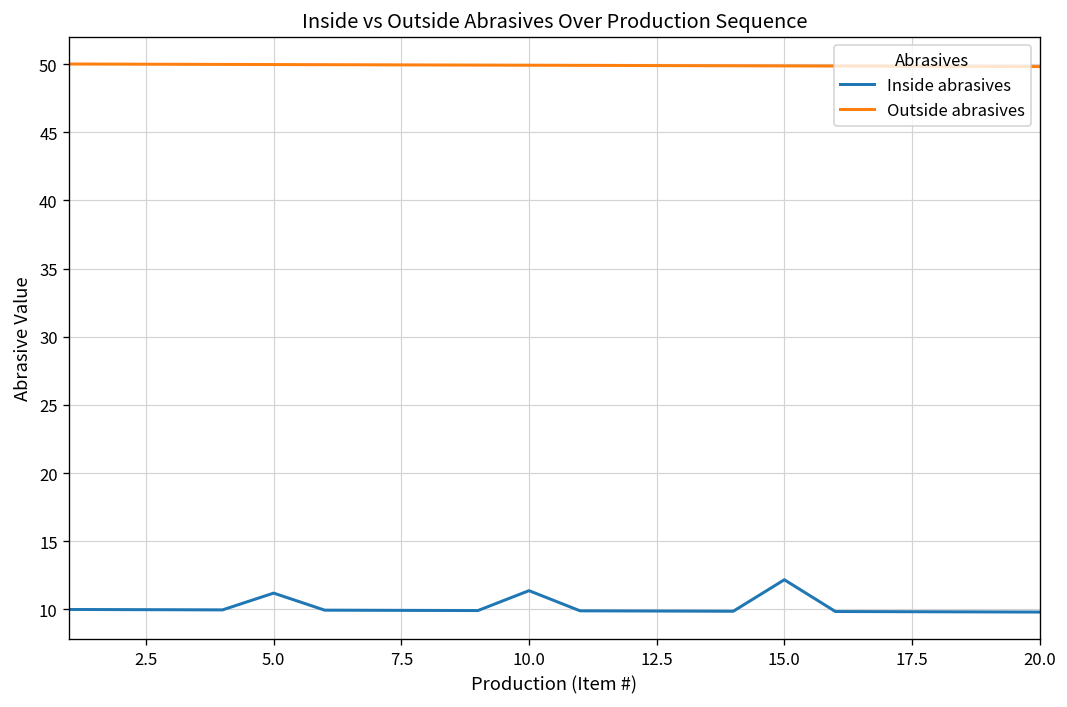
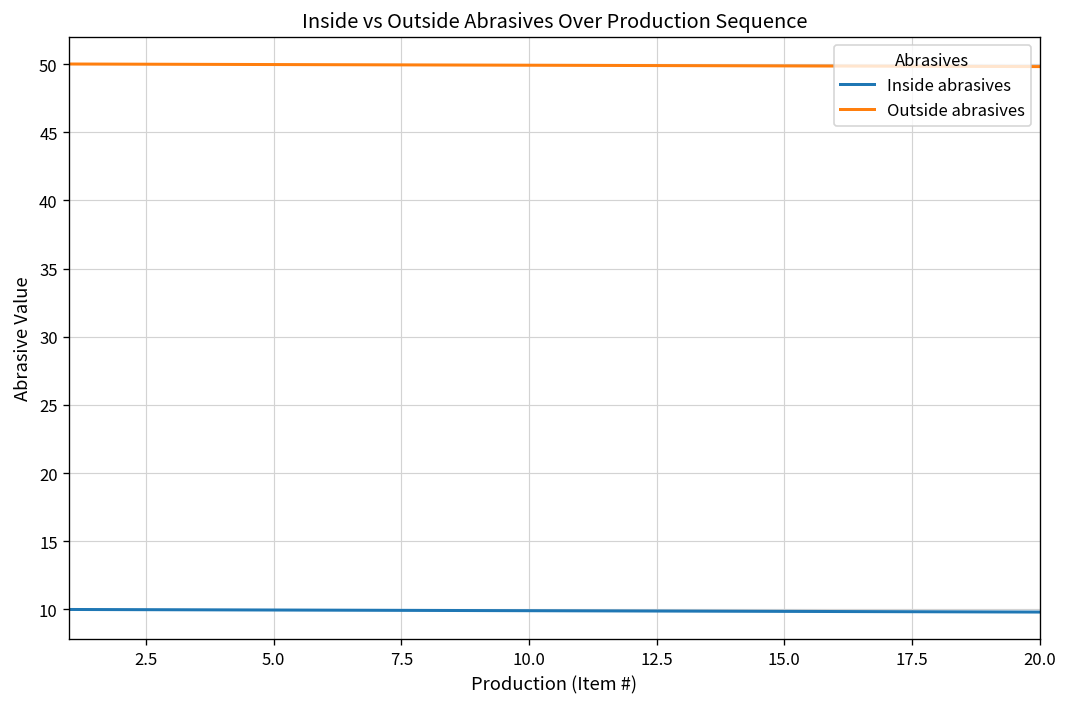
Inside abrasives, 5.0: 11.2 -> 10.0
Inside abrasives, 10.0: 11.4 -> 9.9
Inside abrasives, 15.0: 12.2 -> 9.9
